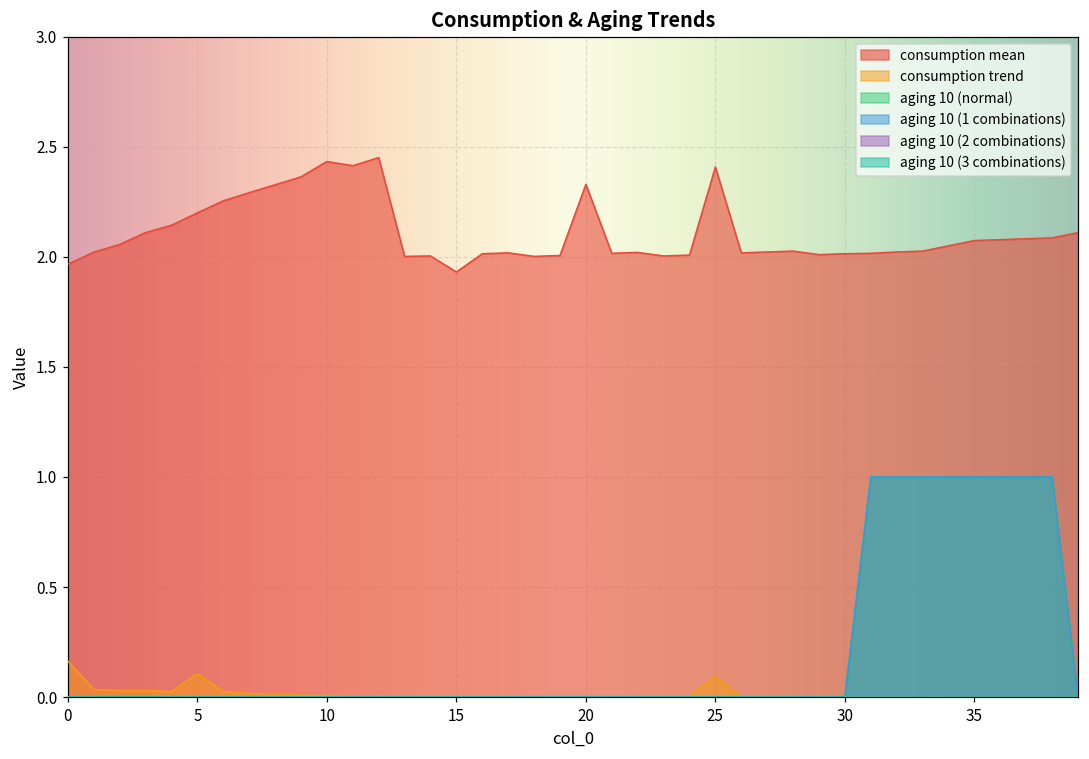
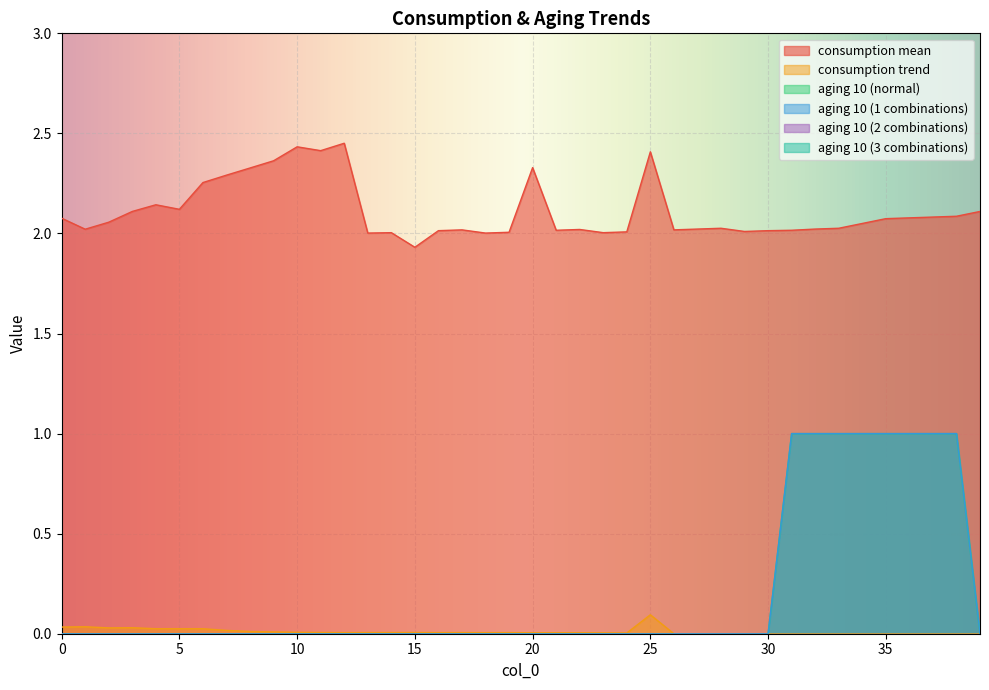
consumption mean, 0: 1.97 -> 2.08
consumption trend, 0: 0.16 -> 0.03
consumption mean, 5: 2.20 -> 2.12
consumption trend, 5: 0.11 -> 0.03
